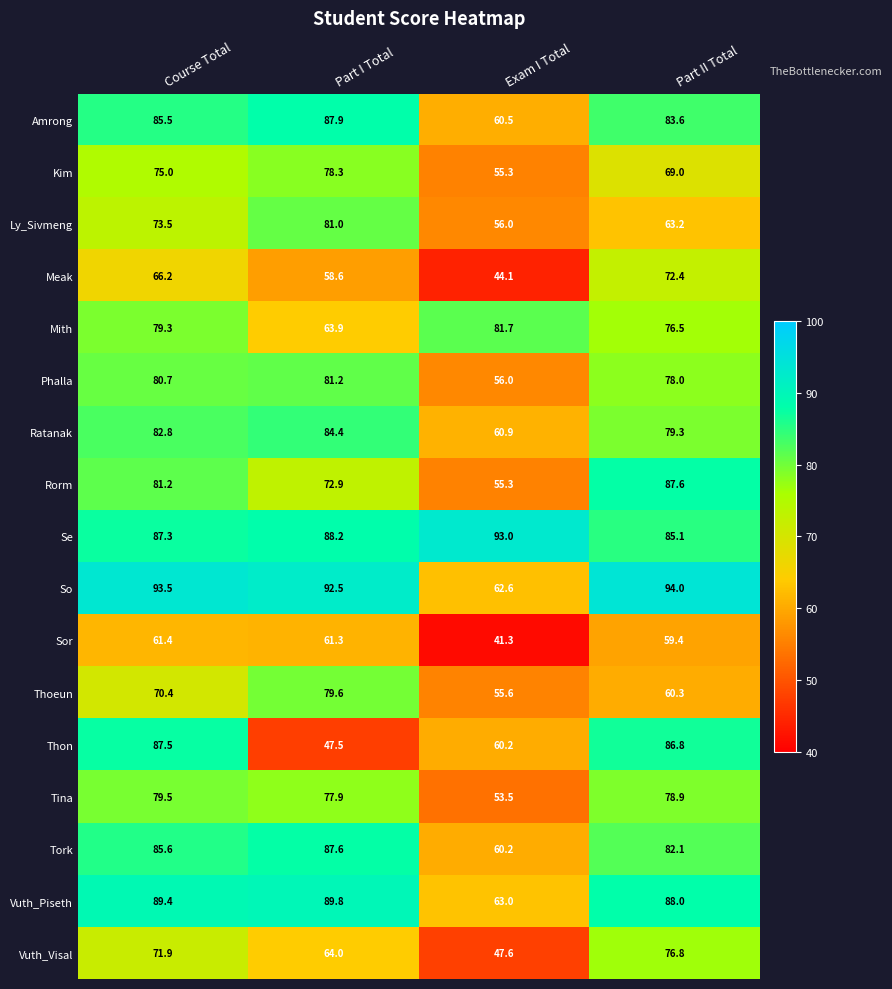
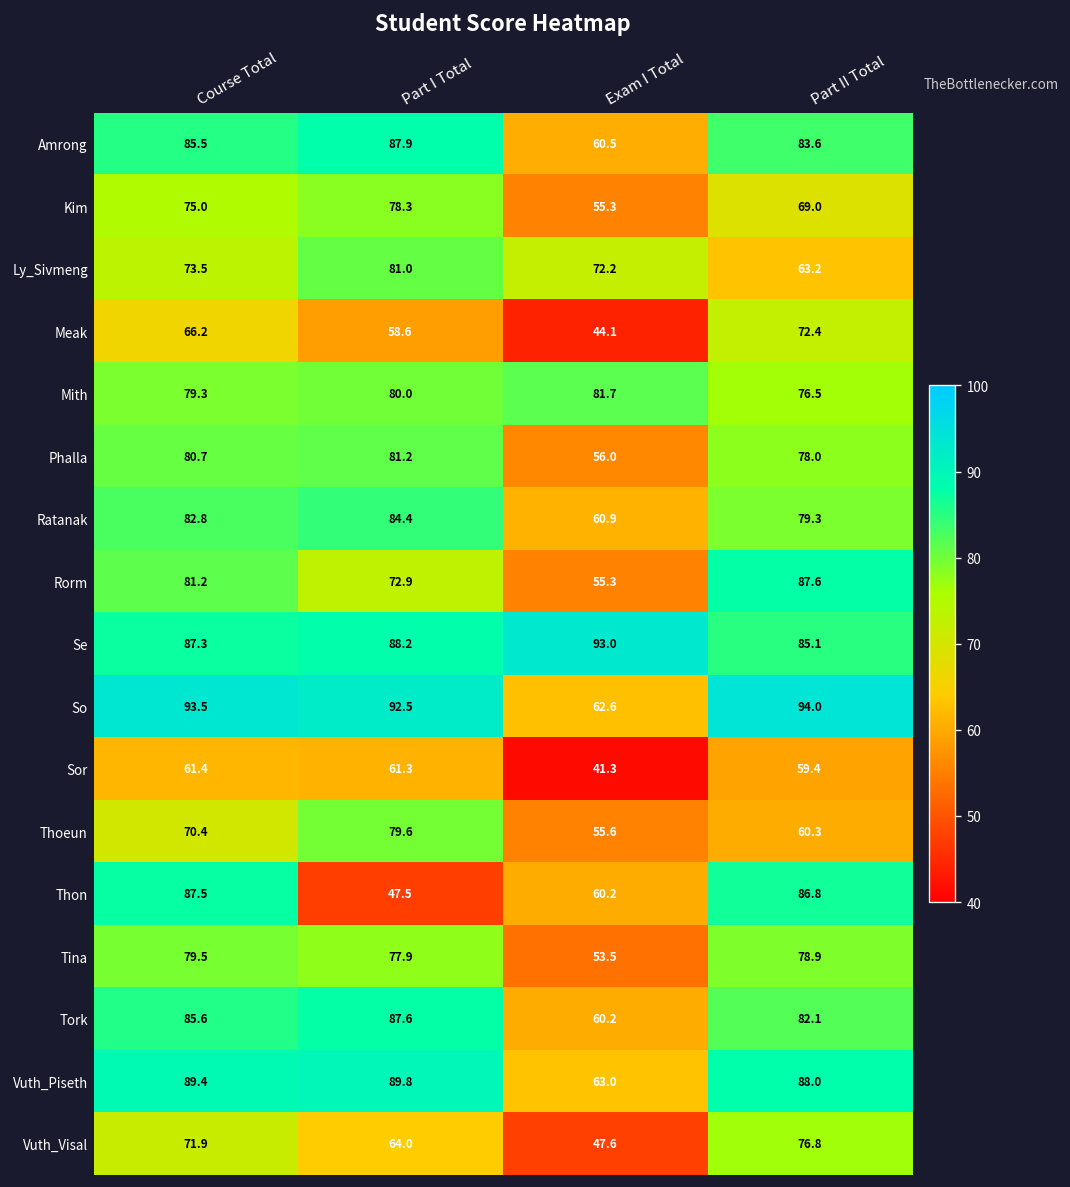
Ly_Sivmeng, Exam I Total: 56.0 -> 72.2
Mith, Part I Total: 63.9 -> 80.0
